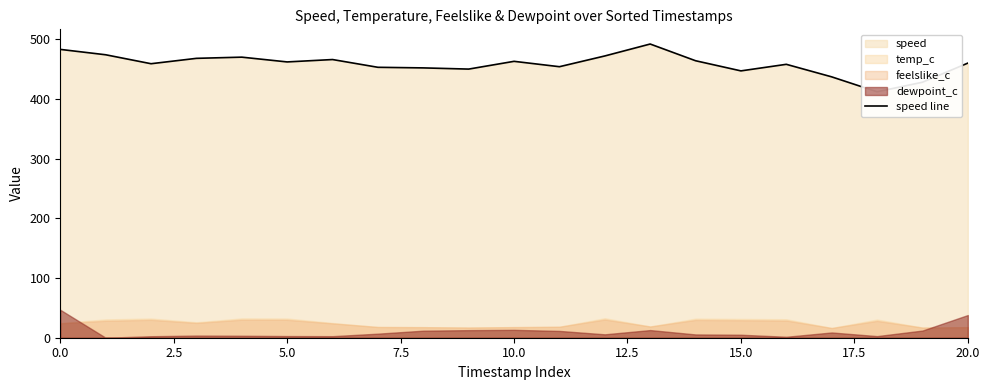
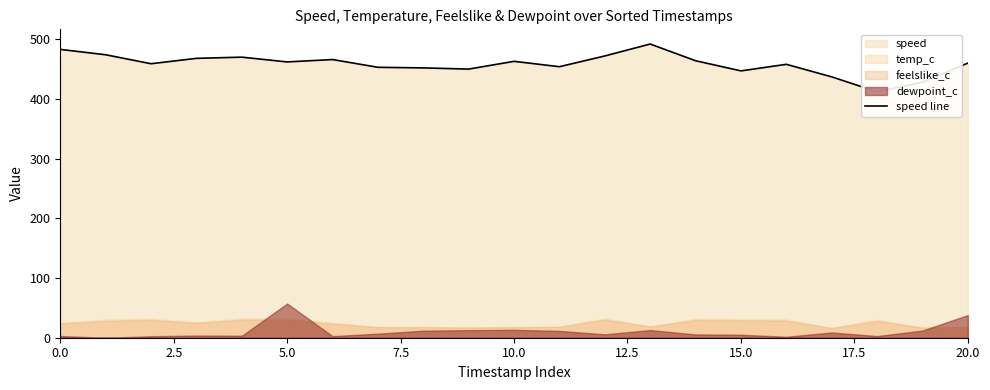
dewpoint_c, 0.0: 50 -> 0
dewpoint_c, 5.0: 0 -> 60
